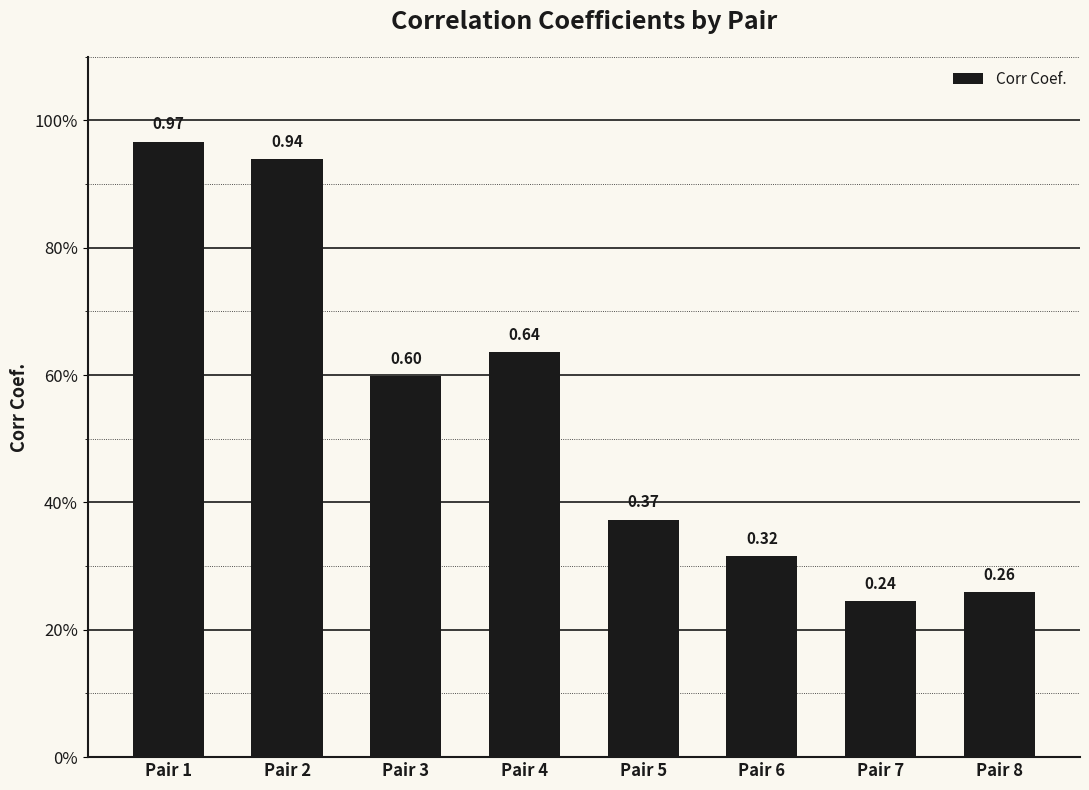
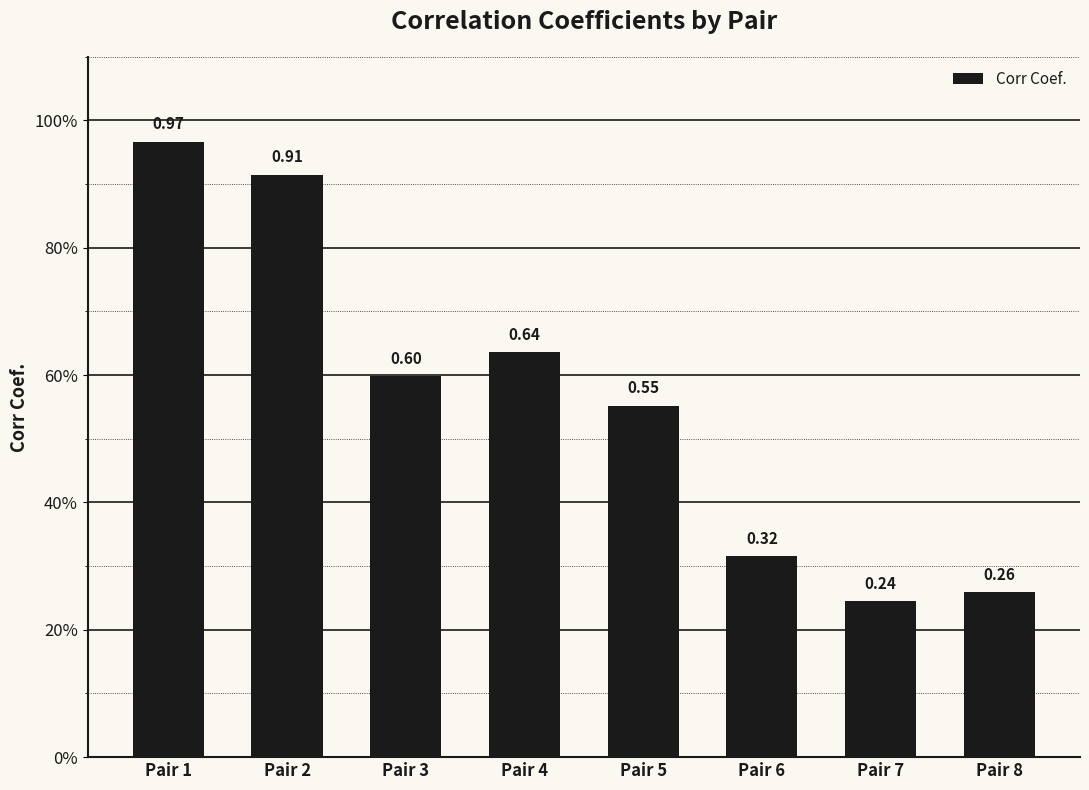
Pair 2: 0.94 -> 0.91
Pair 5: 0.37 -> 0.55
